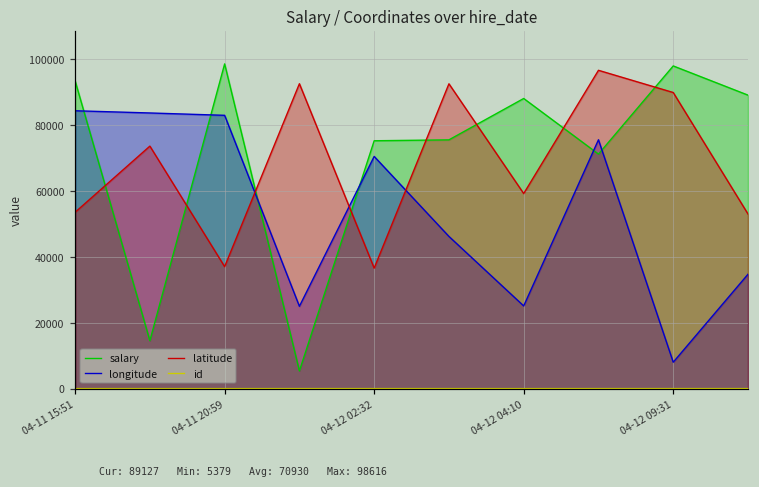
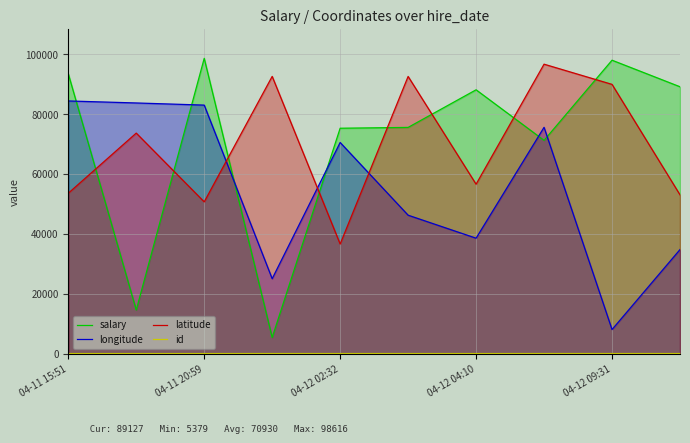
latitude, 04-11 20:59: 37000 -> 51000
longitude, 04-12 04:10: 25000 -> 39000
latitude, 04-12 04:10: 59000 -> 57000
